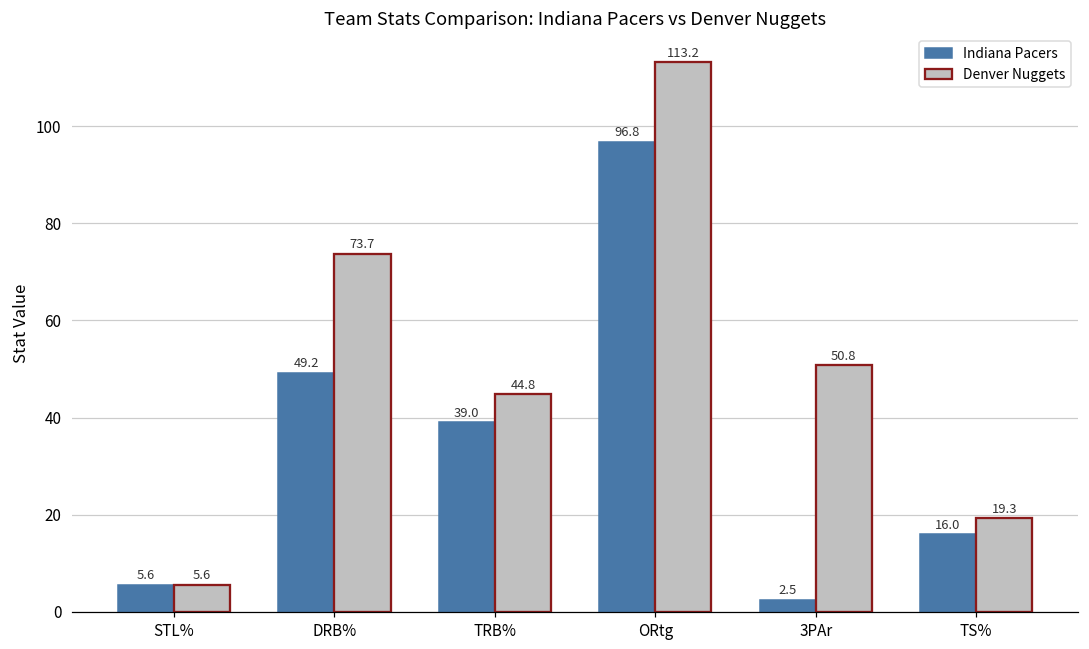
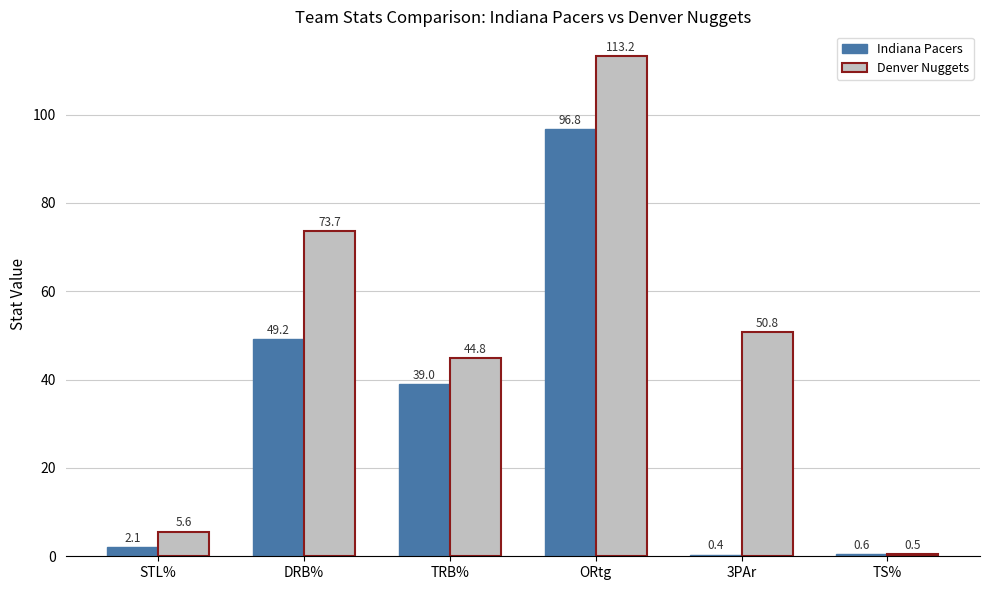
Indiana Pacers, STL%: 5.6 -> 2.1
Indiana Pacers, 3PAr: 2.5 -> 0.4
Indiana Pacers, TS%: 16.0 -> 0.6
Denver Nuggets, TS%: 19.3 -> 0.5
